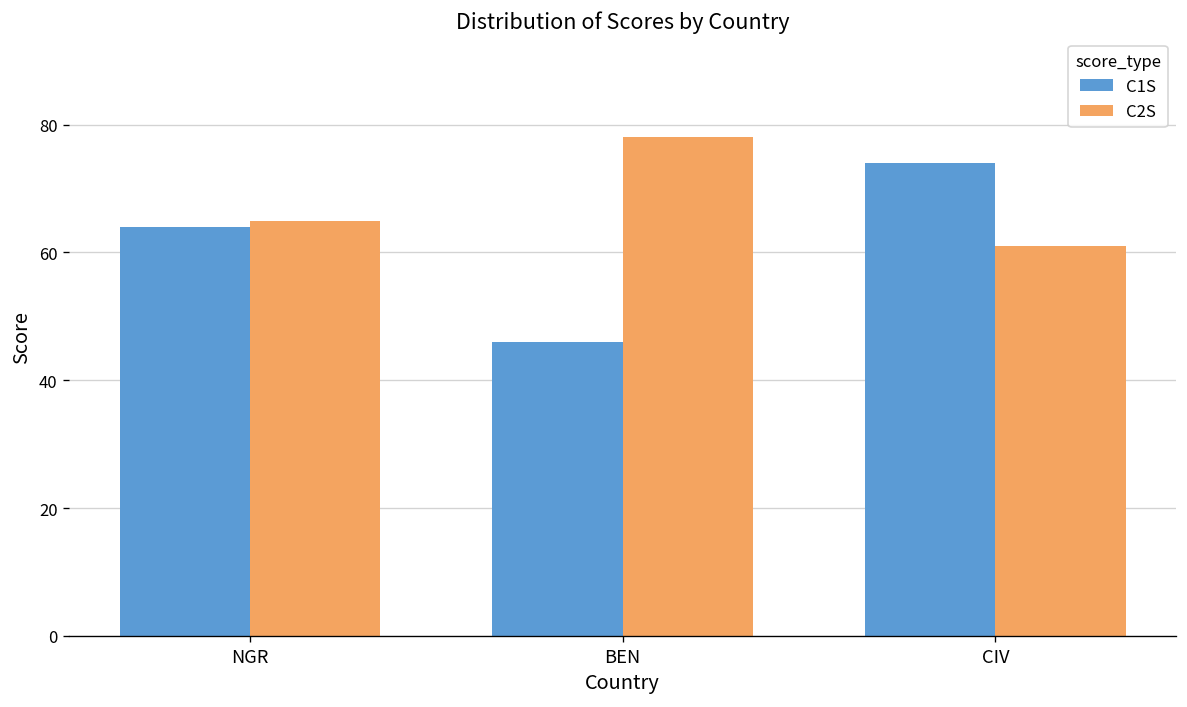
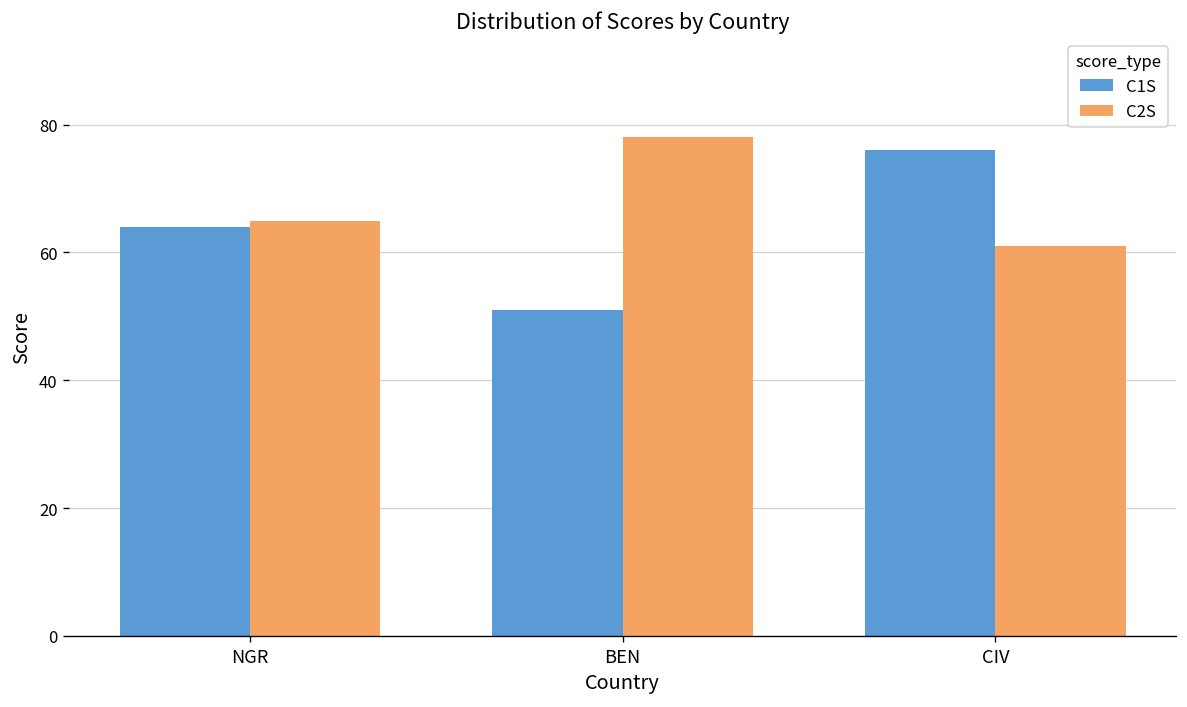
C1S, BEN: 46 -> 51
C1S, CIV: 74 -> 76
